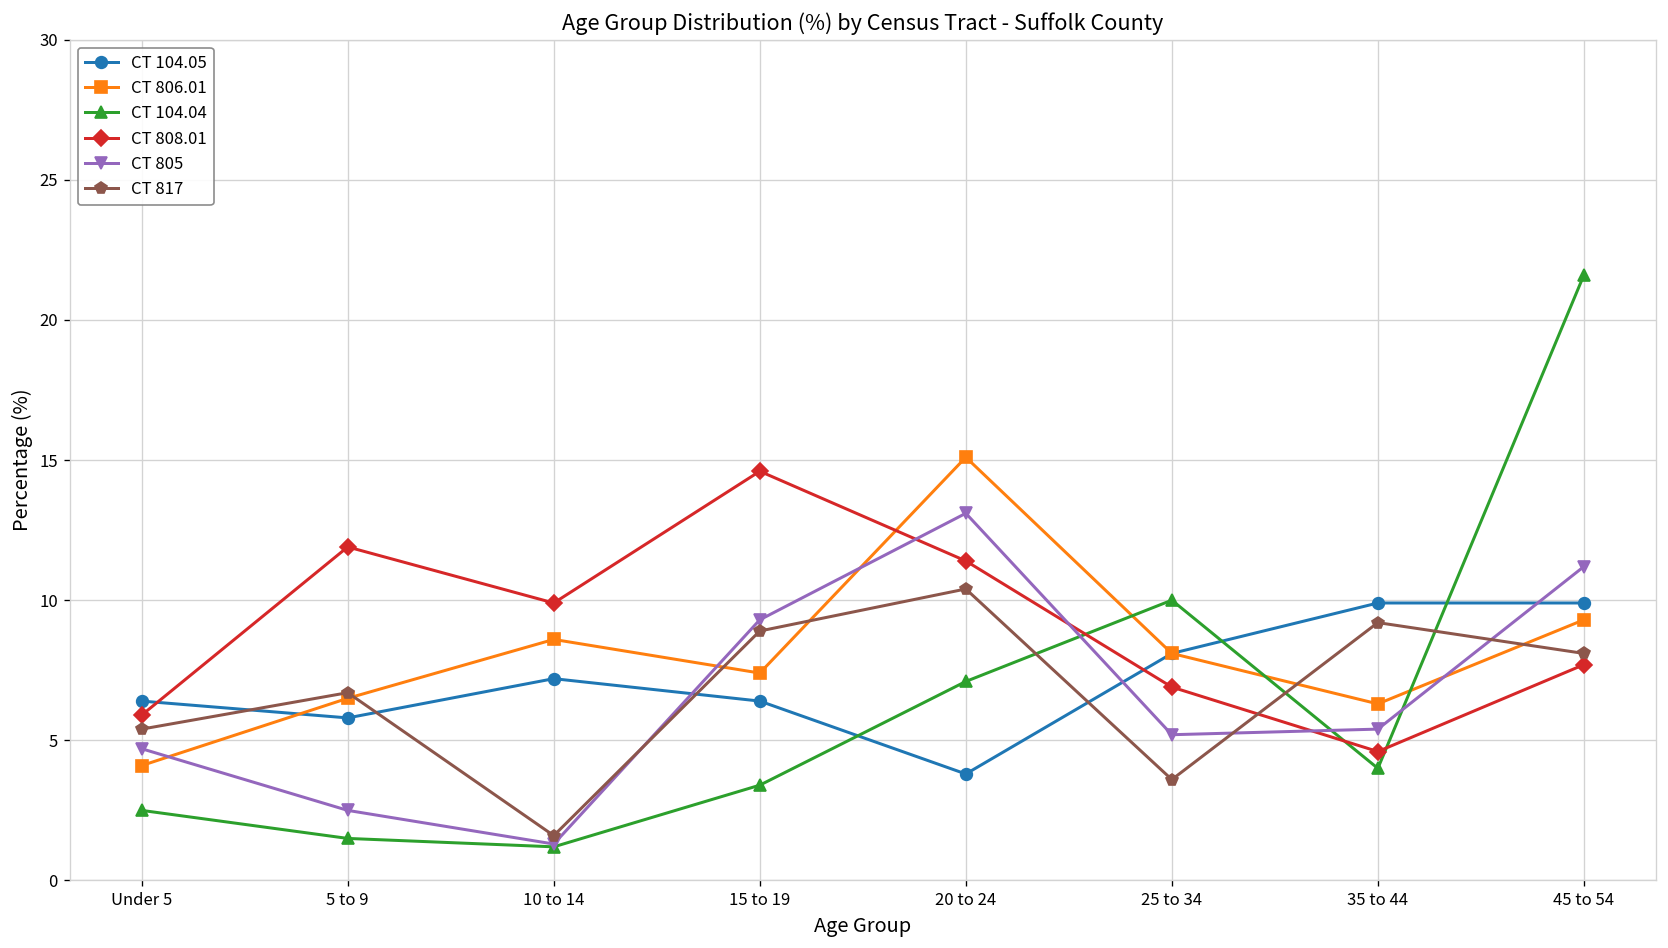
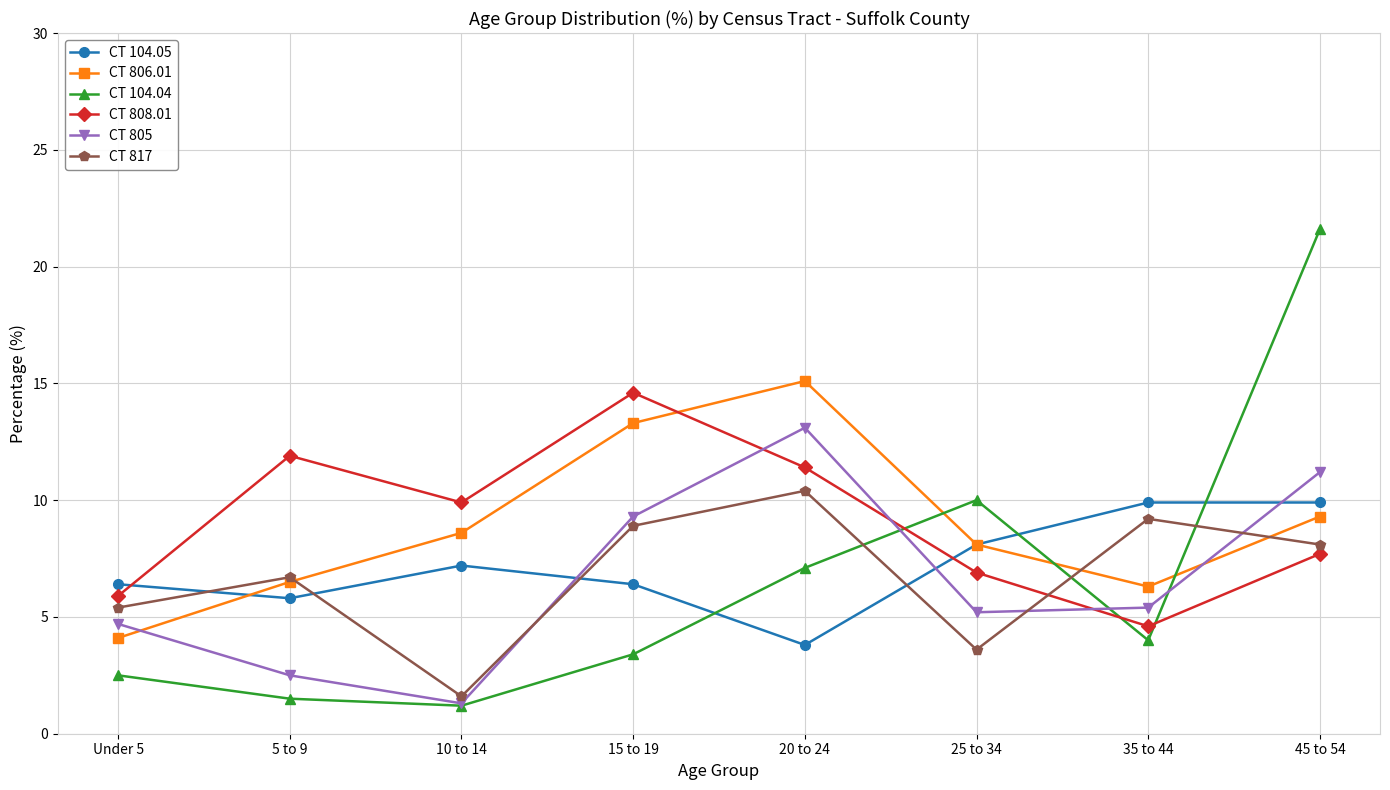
CT 806.01, 15 to 19: 7.4 -> 13.3
